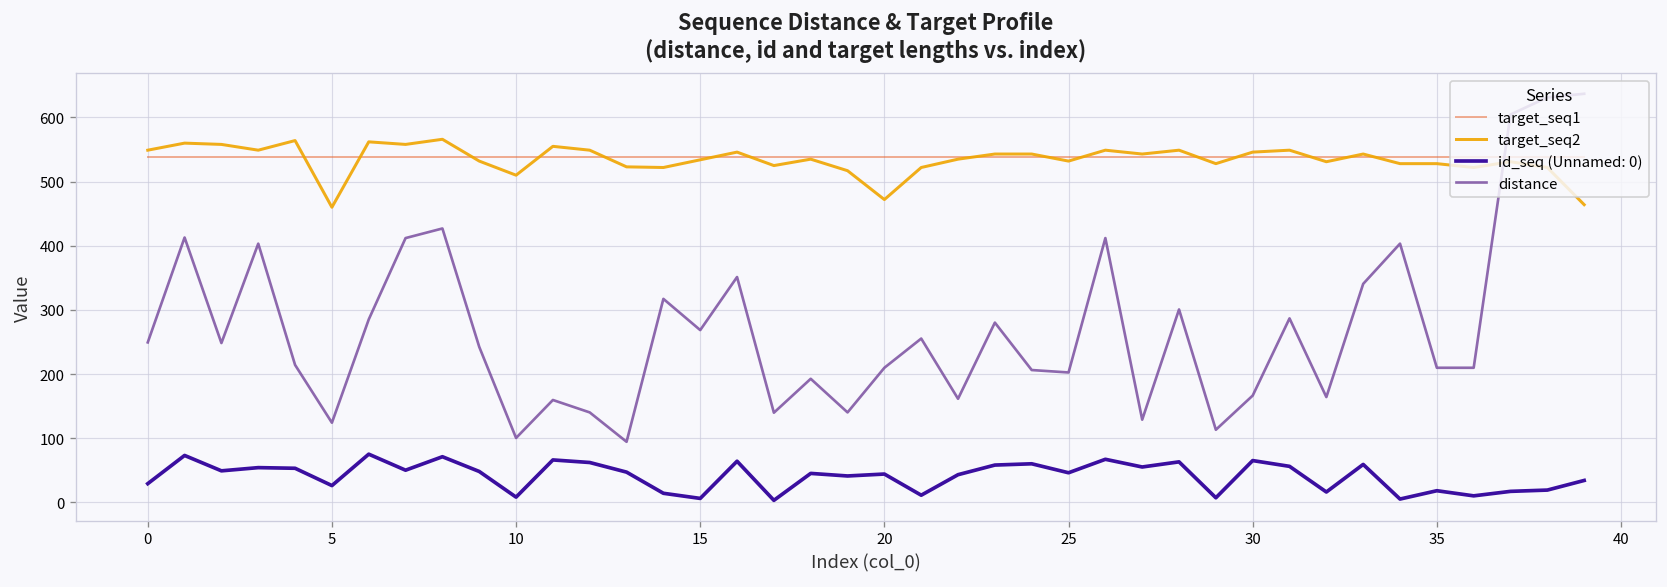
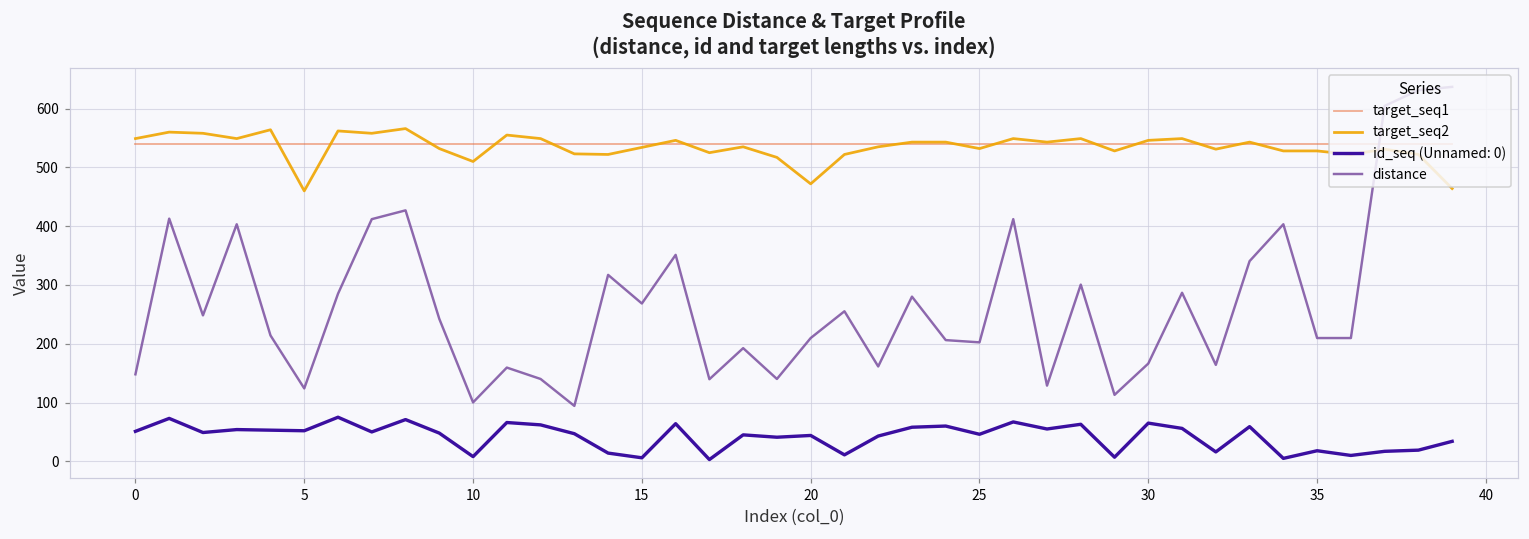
id_seq (Unnamed: 0), 0: 30 -> 50
distance, 0: 250 -> 150
id_seq (Unnamed: 0), 5: 30 -> 50
